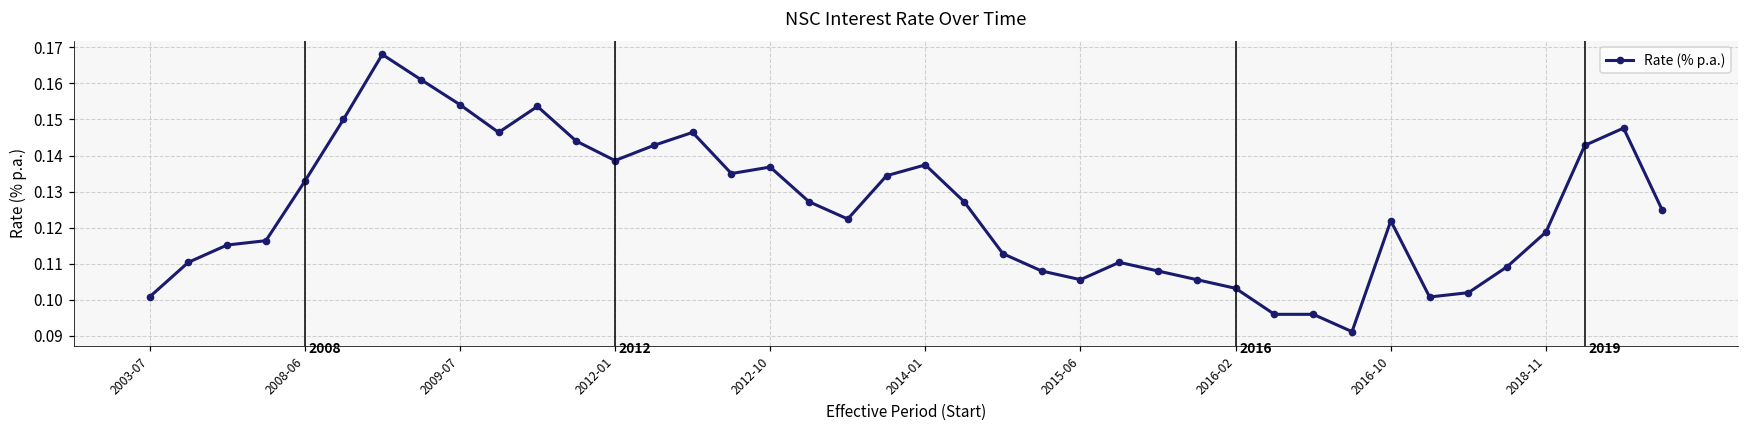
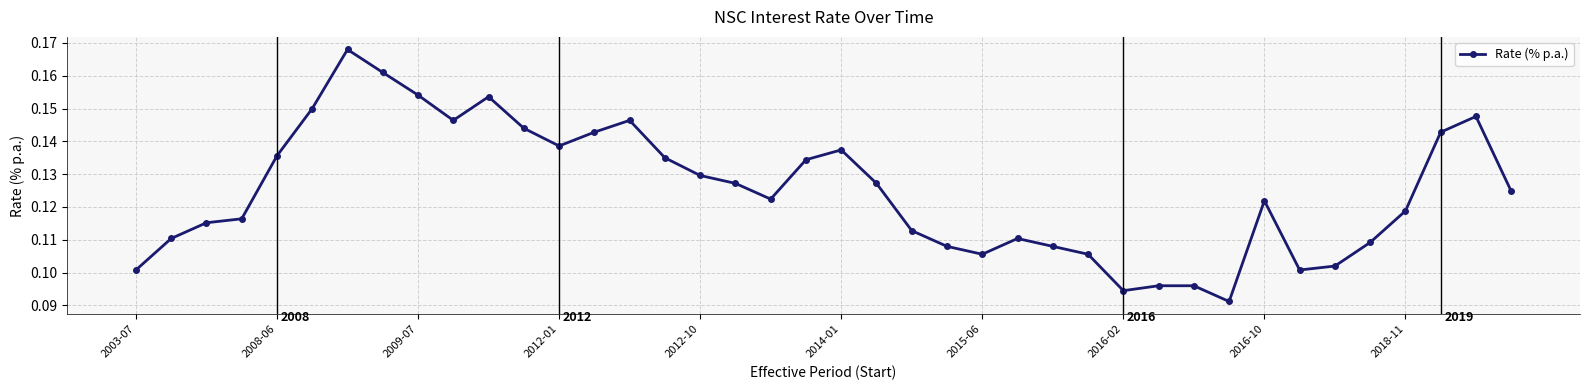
2008-06: 0.133 -> 0.136
2012-10: 0.137 -> 0.130
2016-02: 0.103 -> 0.095
